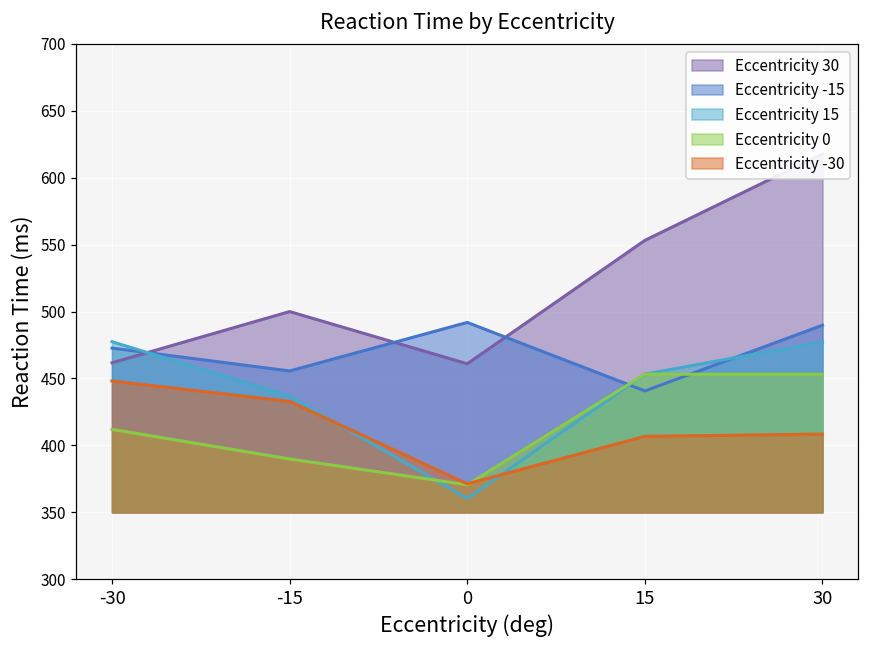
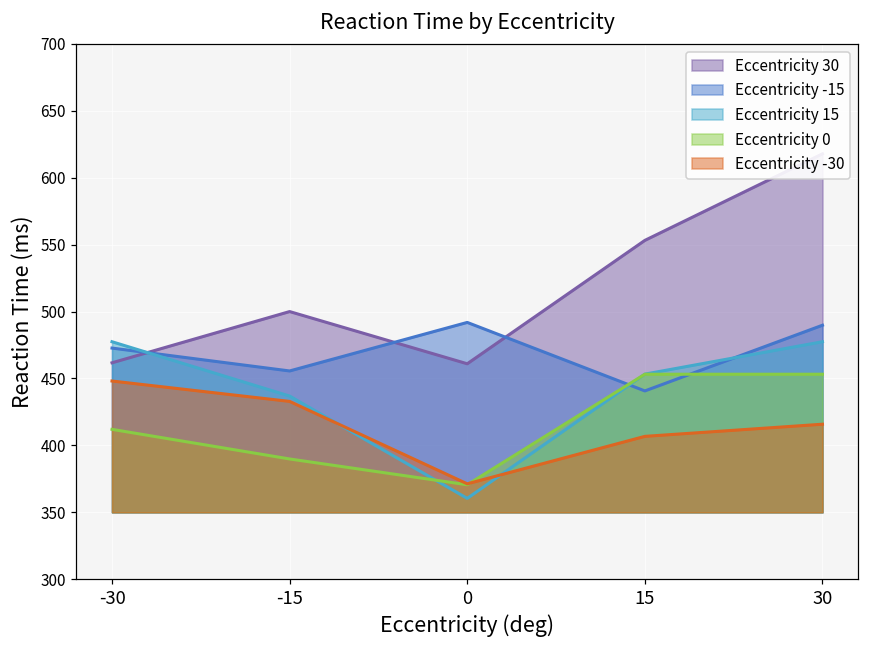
Eccentricity -30, 30: 408 -> 416
